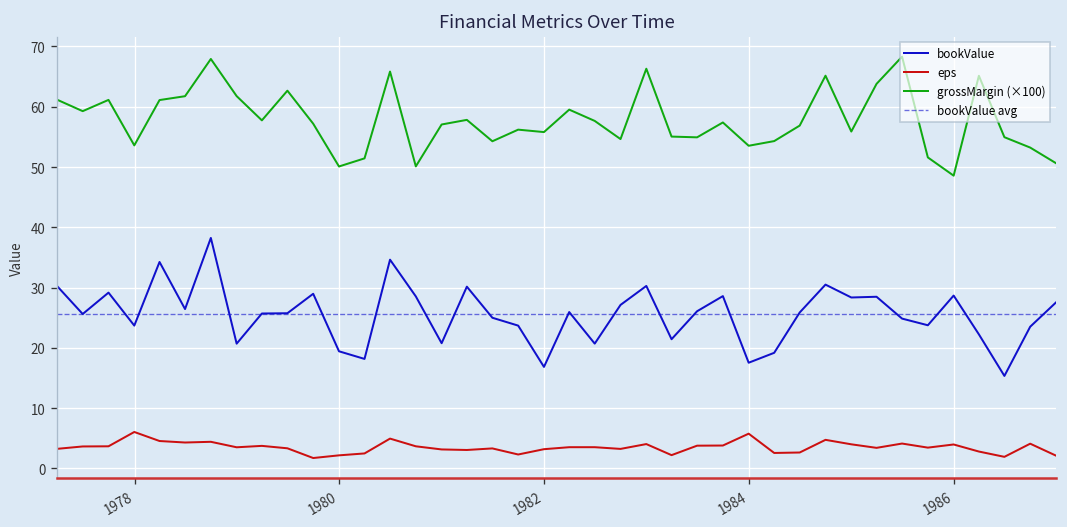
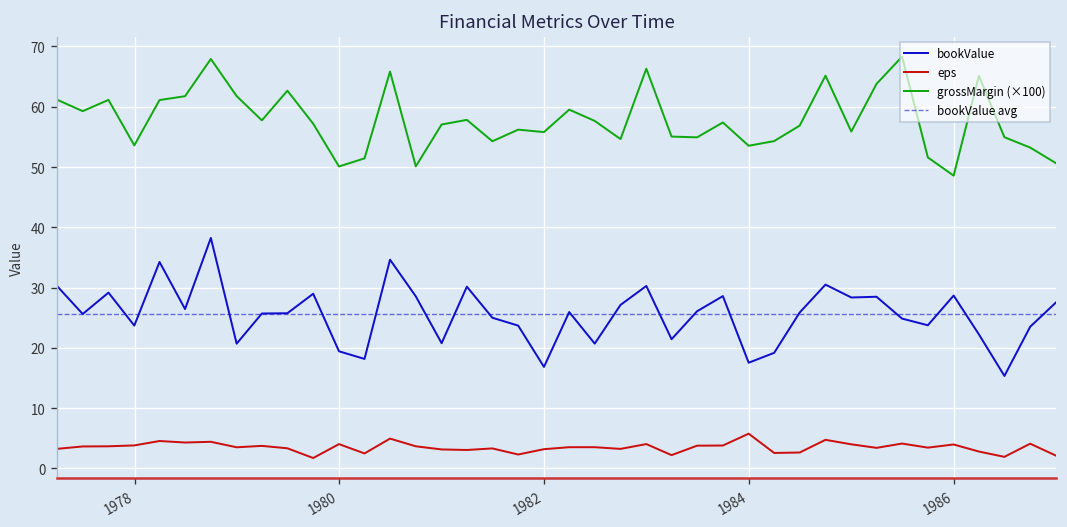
eps, 1978: 6 -> 4
eps, 1980: 2 -> 4
